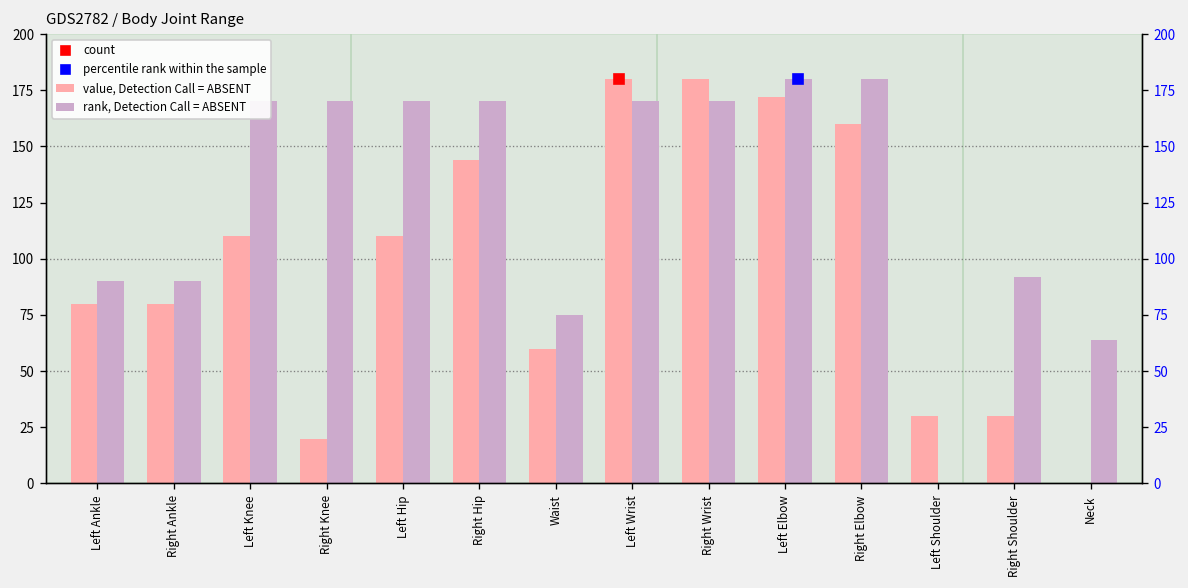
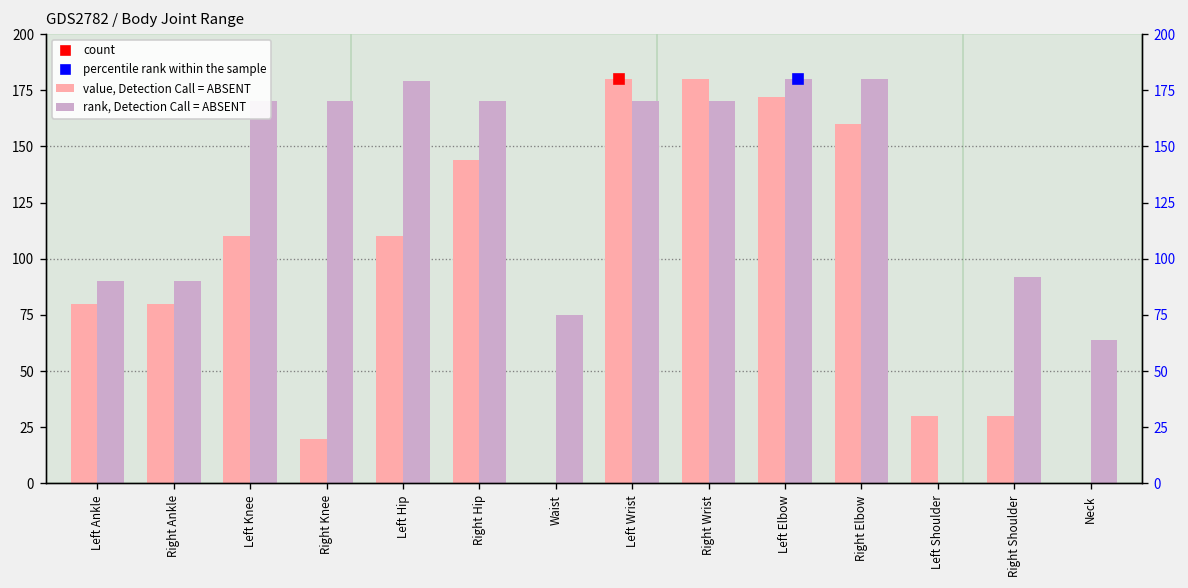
rank, Detection Call = ABSENT, Left Hip: 170 -> 179
value, Detection Call = ABSENT, Waist: 60 -> 0
